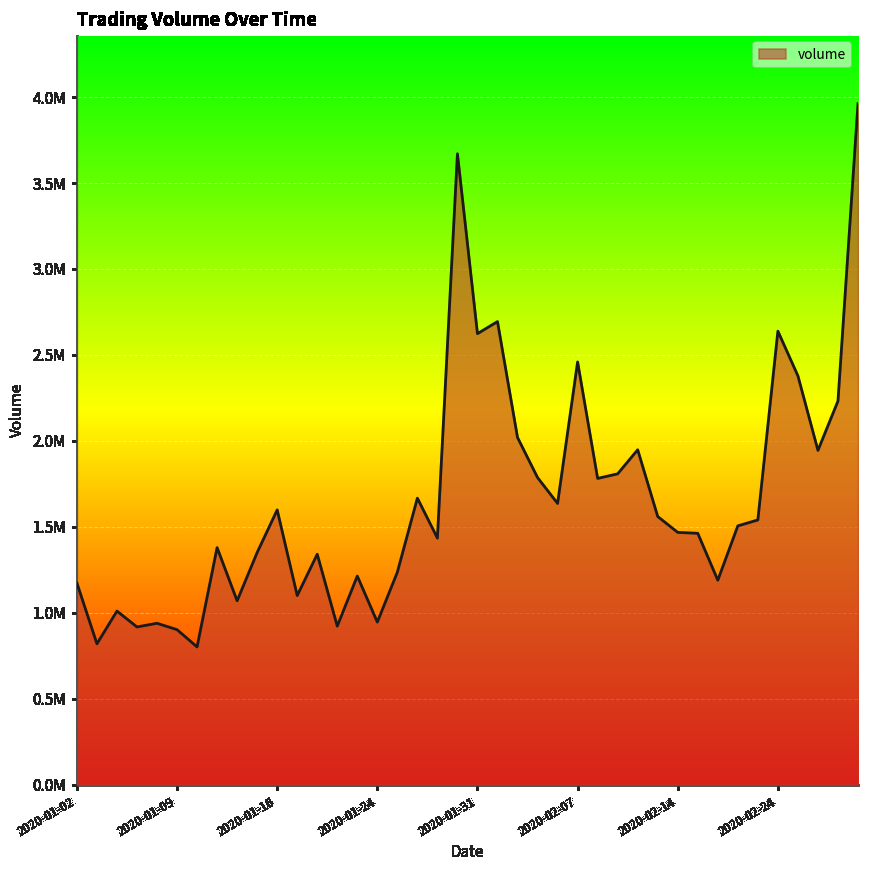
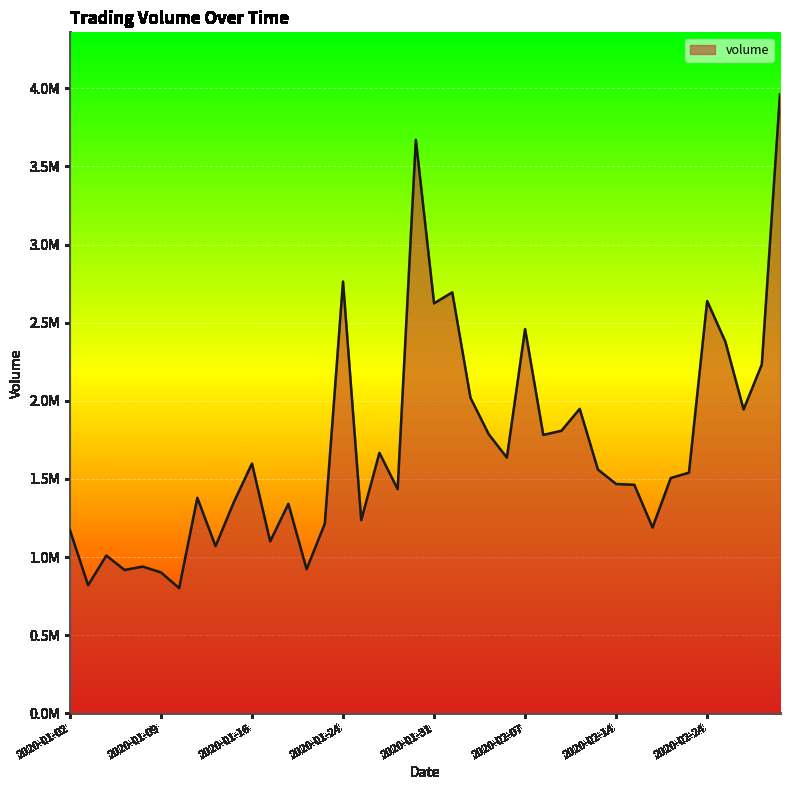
2020-01-24: 950000 -> 2760000
